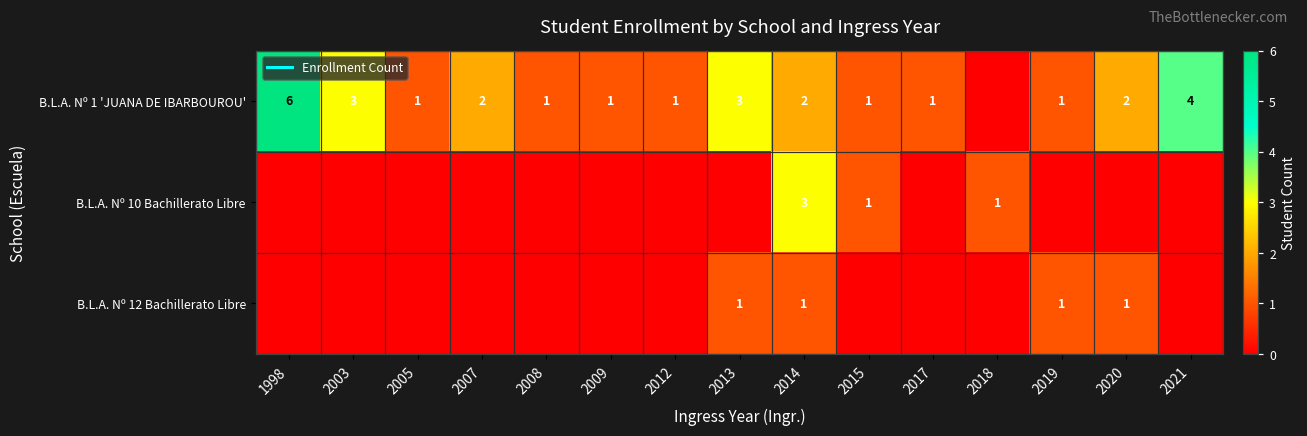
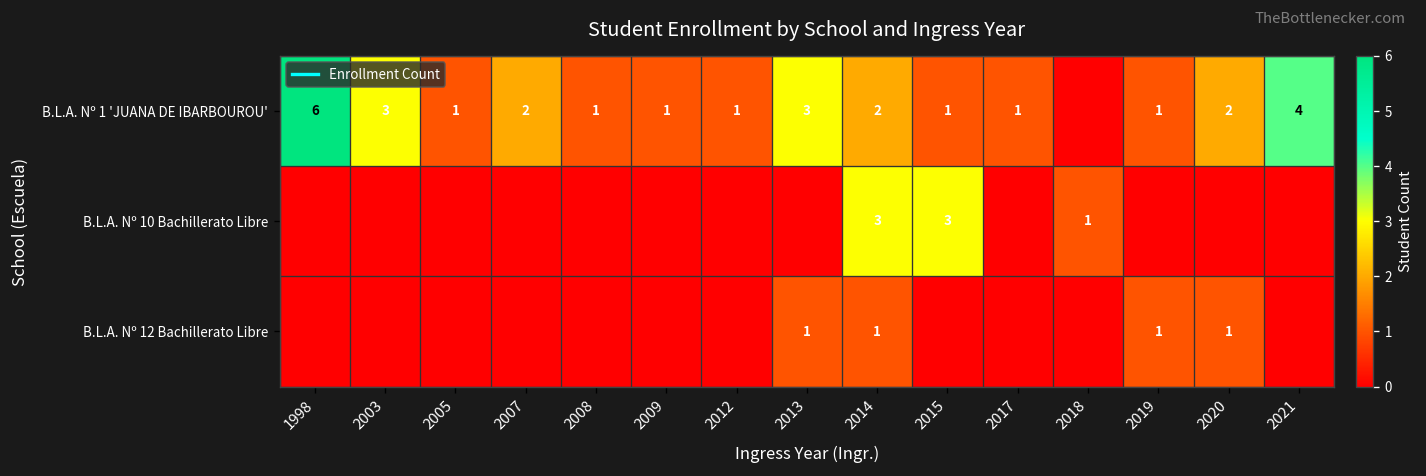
B.L.A. Nº 10 Bachillerato Libre, 2015: 1 -> 3
